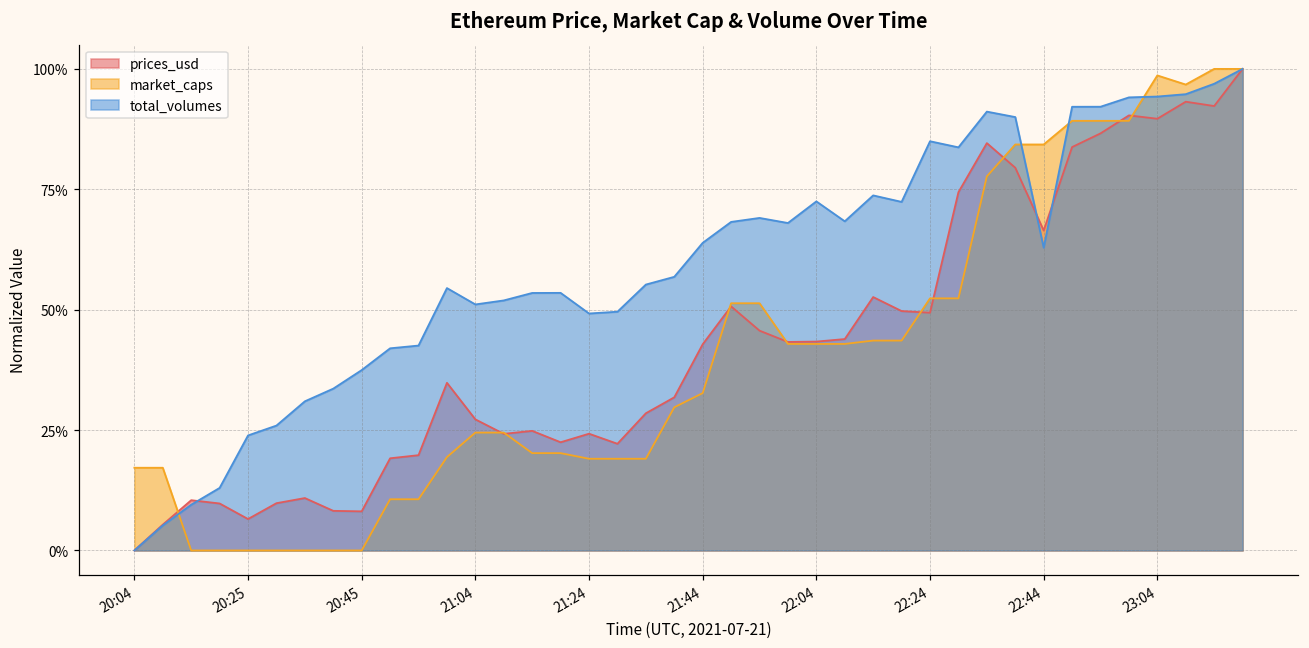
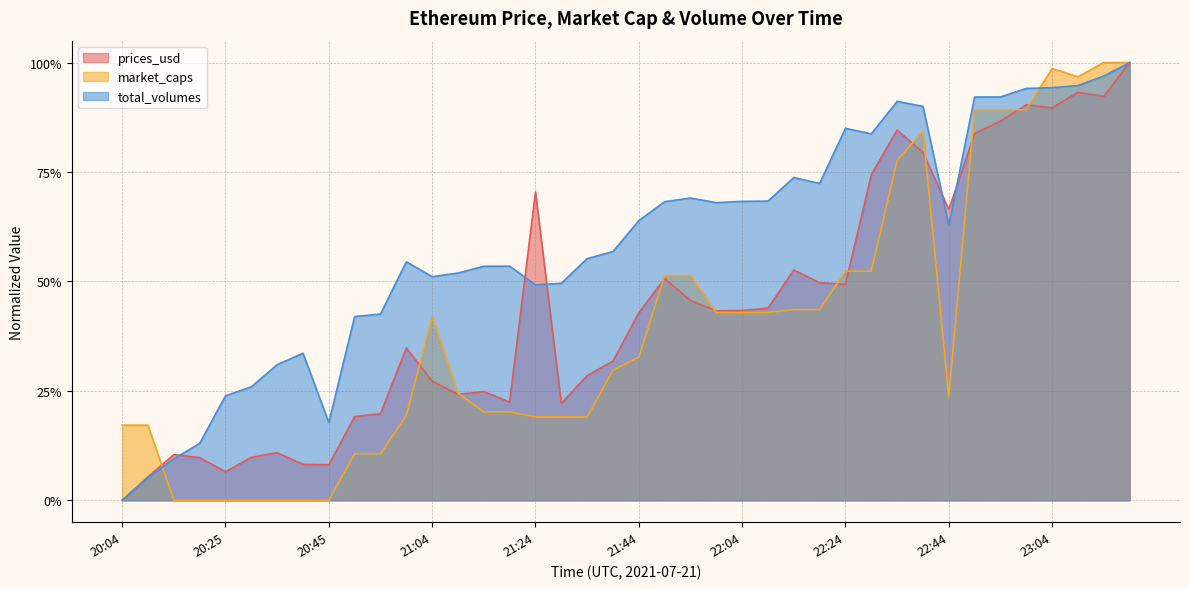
total_volumes, 20:45: 37% -> 18%
market_caps, 21:04: 24% -> 42%
prices_usd, 21:24: 24% -> 70%
total_volumes, 22:04: 72% -> 68%
market_caps, 22:44: 84% -> 24%
